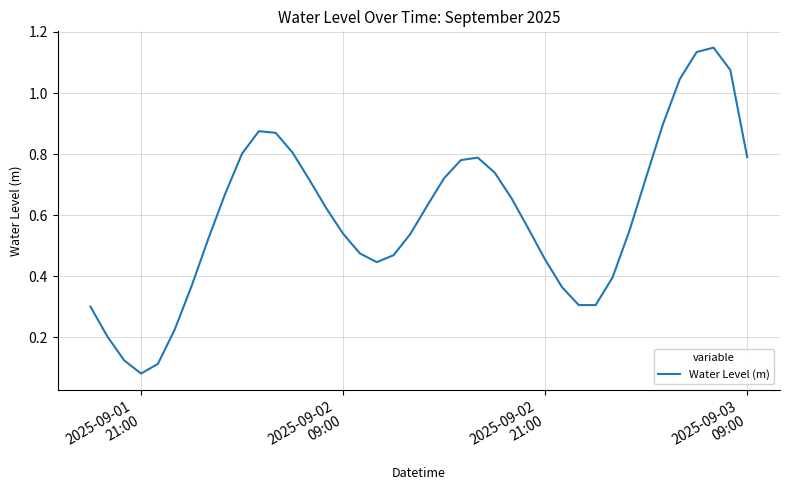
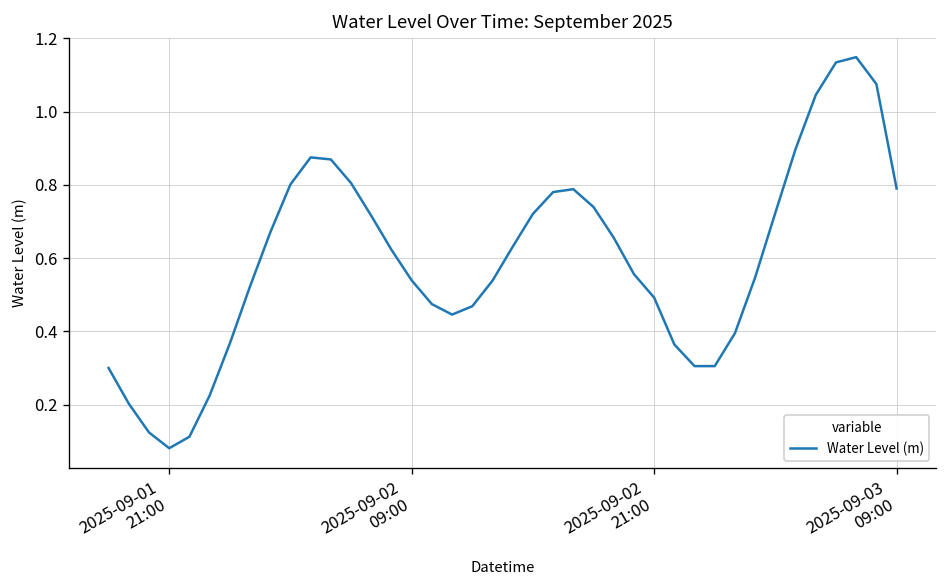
2025-09-02 21:00: 0.45 -> 0.49
